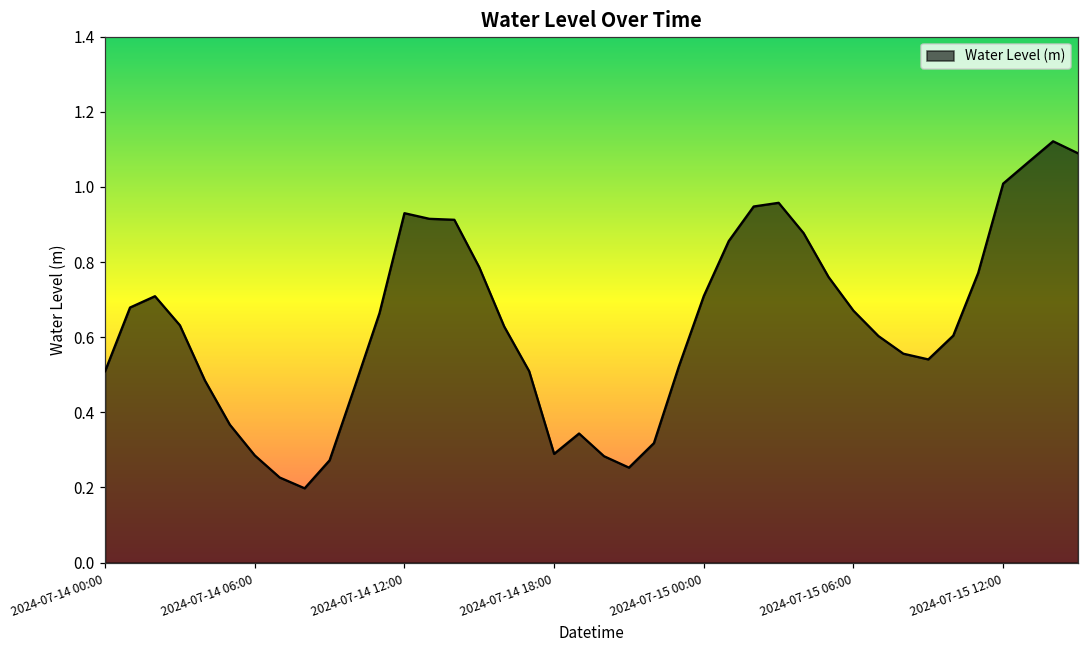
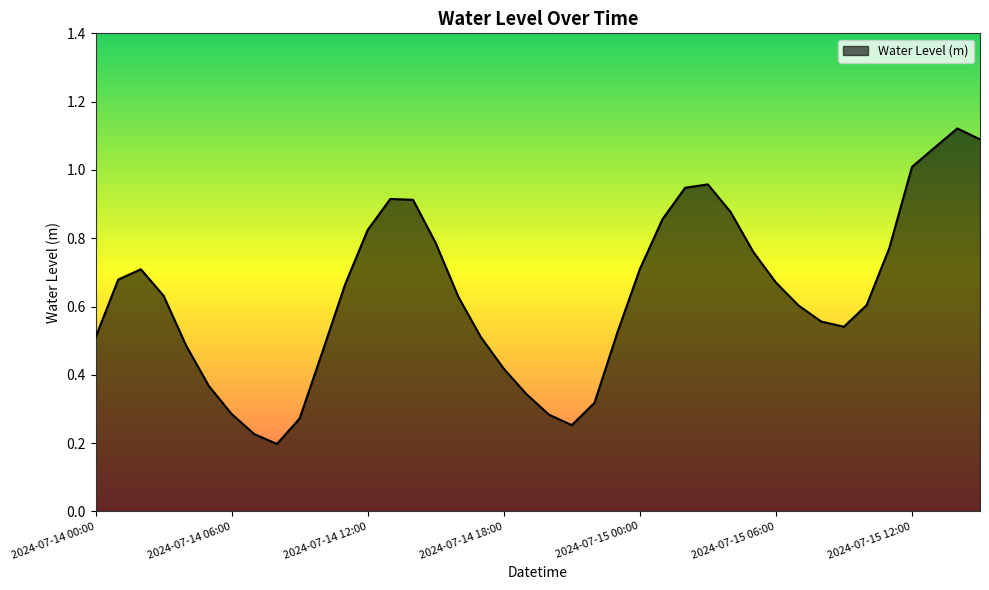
2024-07-14 12:00: 0.93 -> 0.82
2024-07-14 18:00: 0.29 -> 0.42
